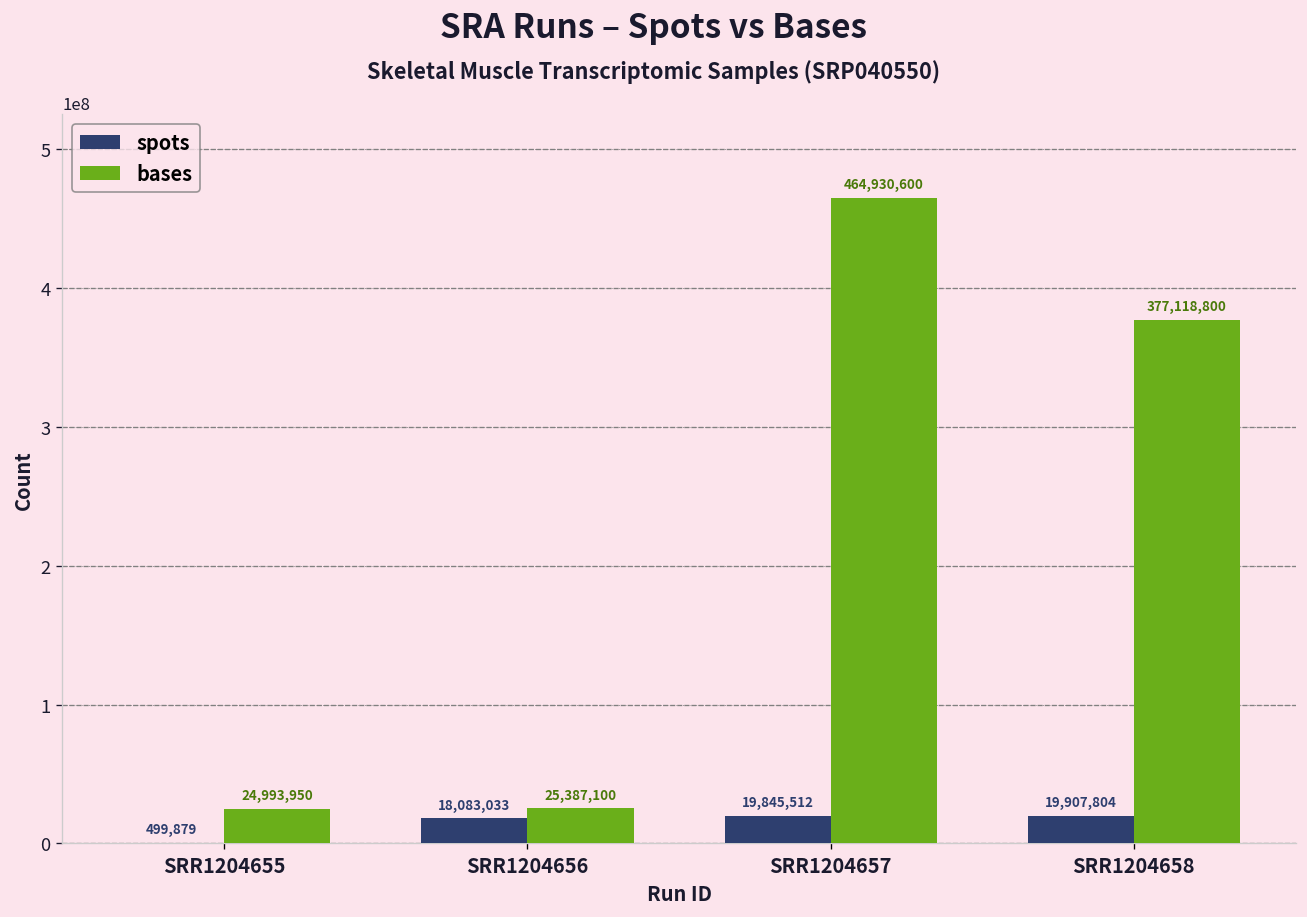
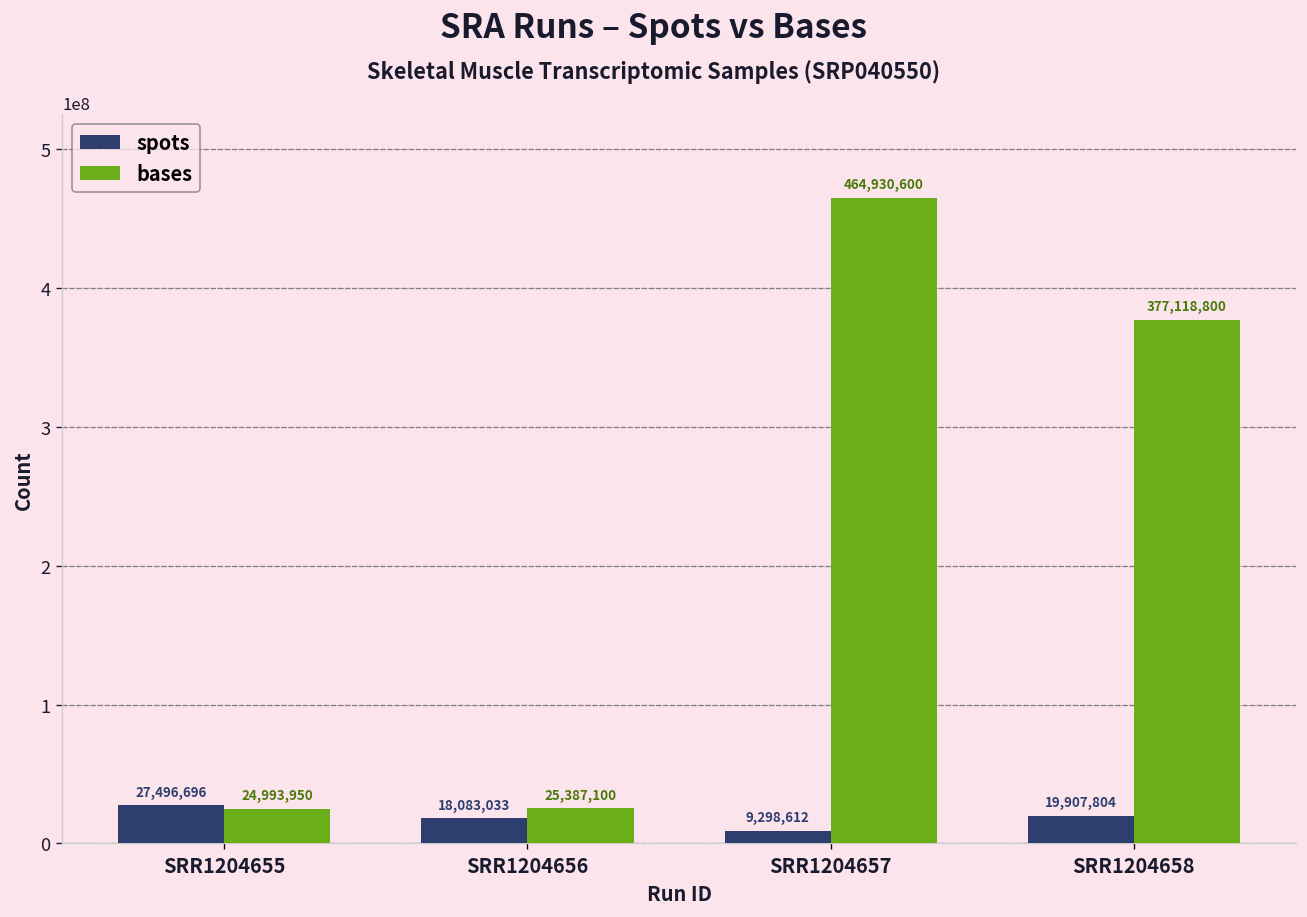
spots, SRR1204655: 499,879 -> 27,496,696
spots, SRR1204657: 19,845,512 -> 9,298,612
